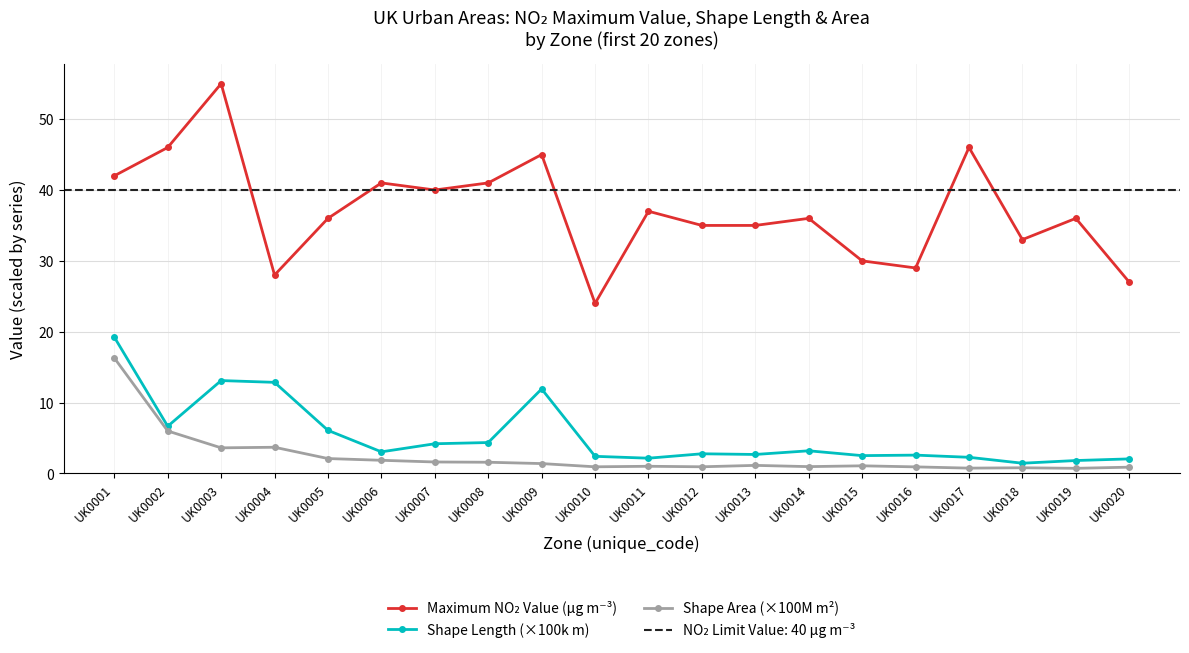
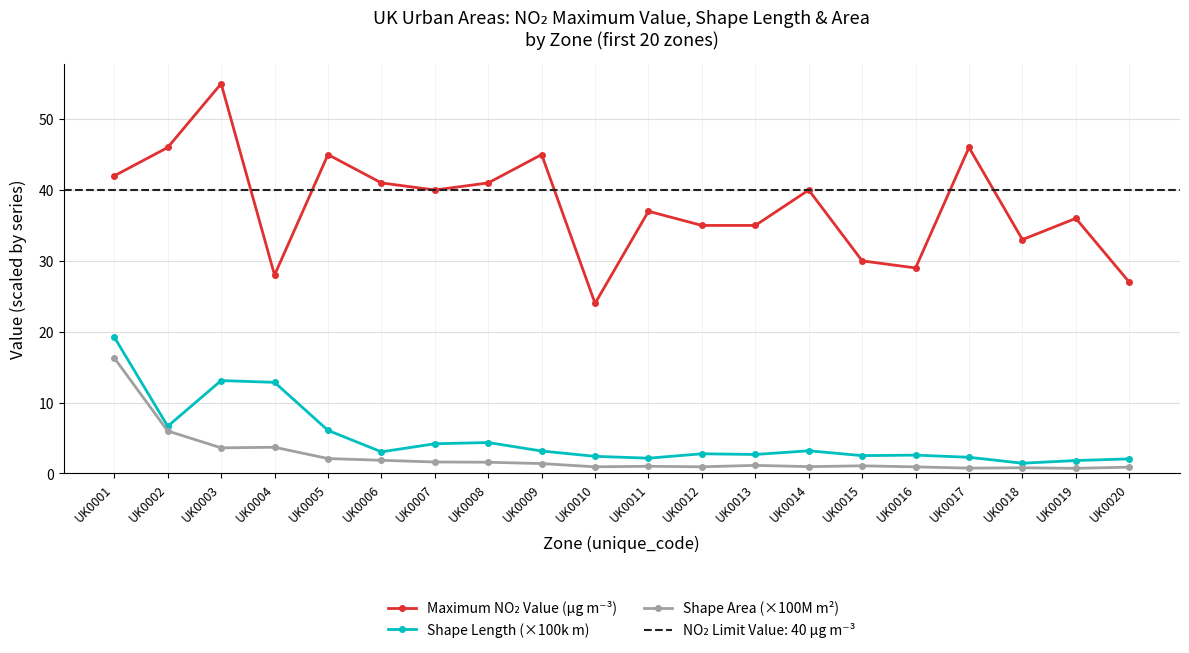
Maximum NO₂ Value (μg m⁻³), UK0005: 36 -> 45
Shape Length (×100k m), UK0009: 12 -> 3
Maximum NO₂ Value (μg m⁻³), UK0014: 36 -> 40
